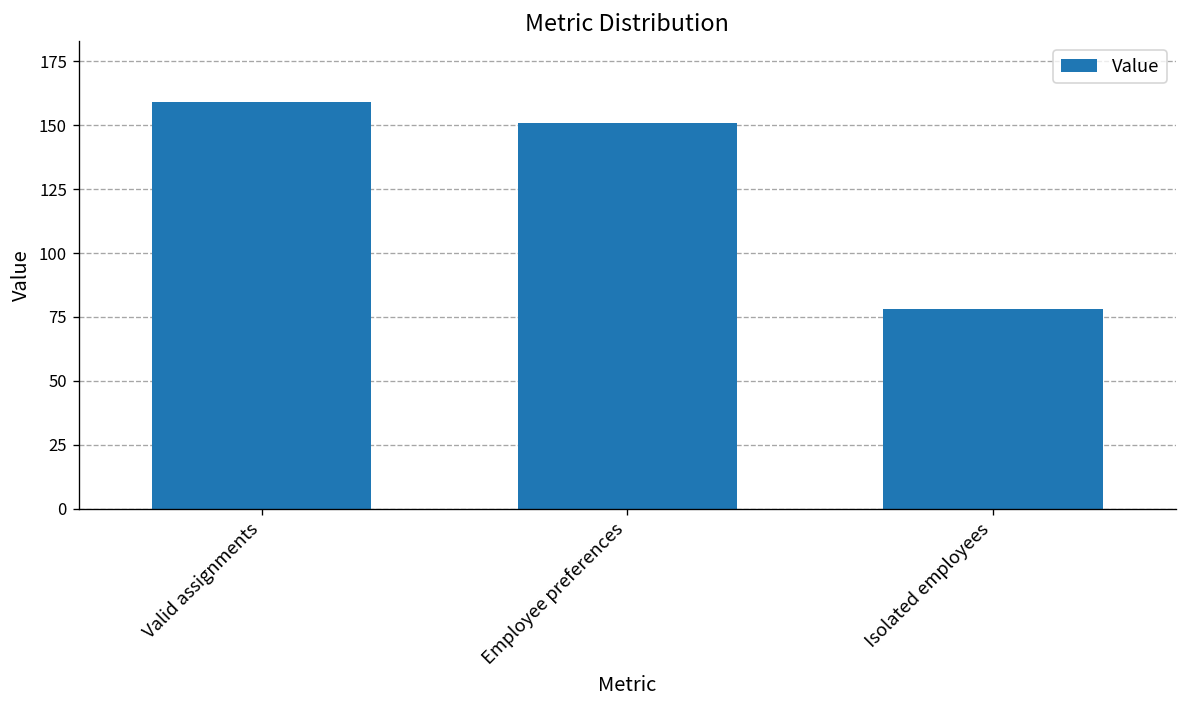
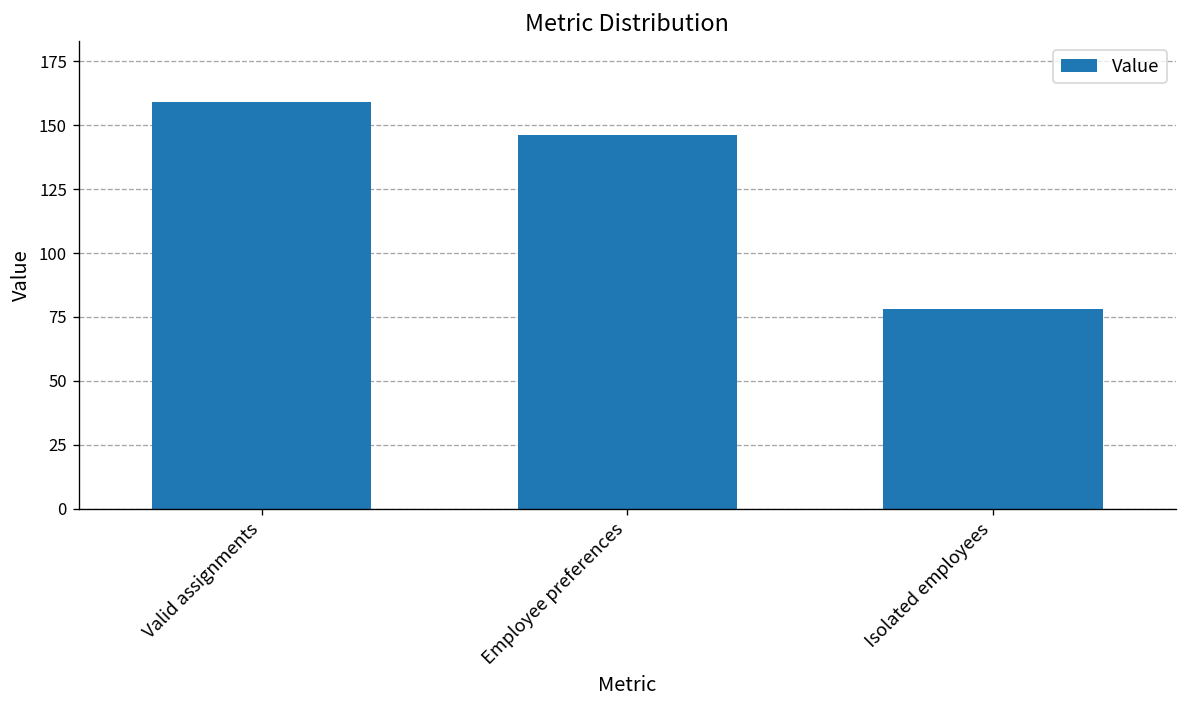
Employee preferences: 151 -> 146
